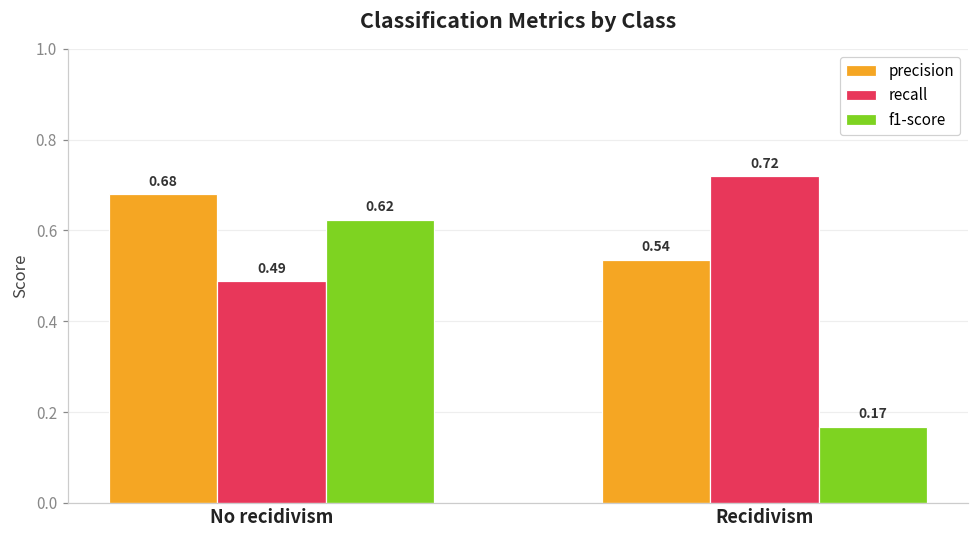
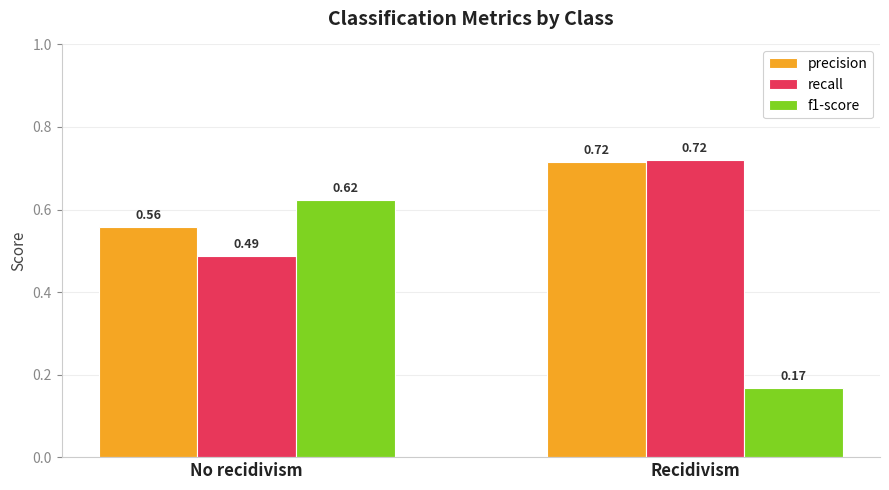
precision, No recidivism: 0.68 -> 0.56
precision, Recidivism: 0.54 -> 0.72
